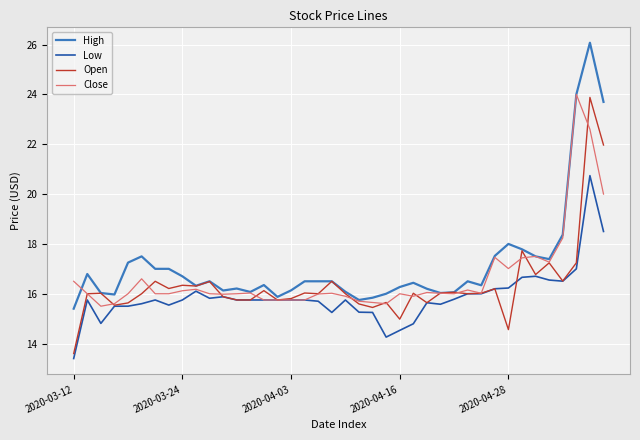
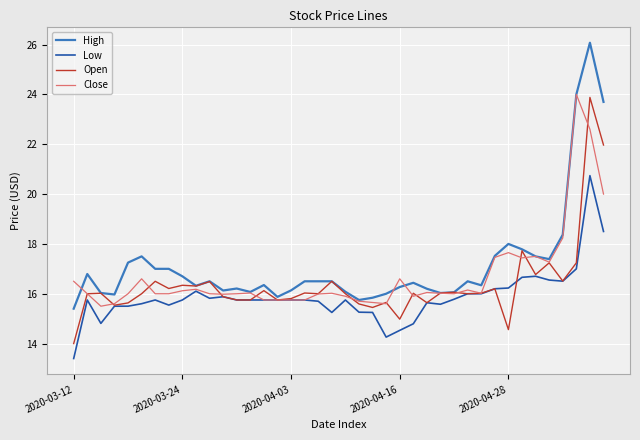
Open, 2020-03-12: 13.6 -> 14.0
Close, 2020-04-16: 16.0 -> 16.6
Close, 2020-04-28: 17.0 -> 17.7
